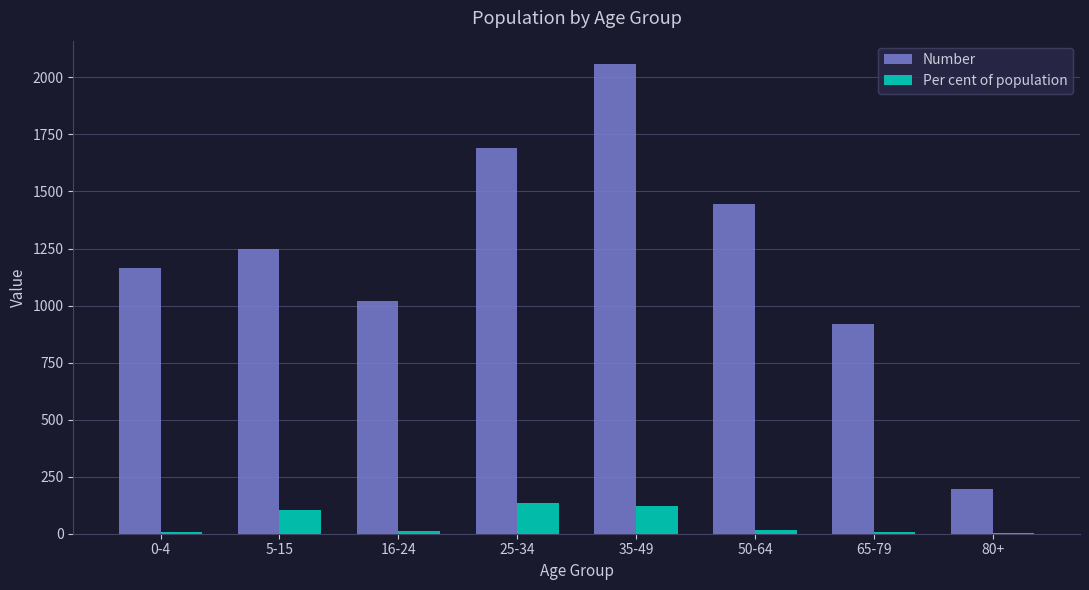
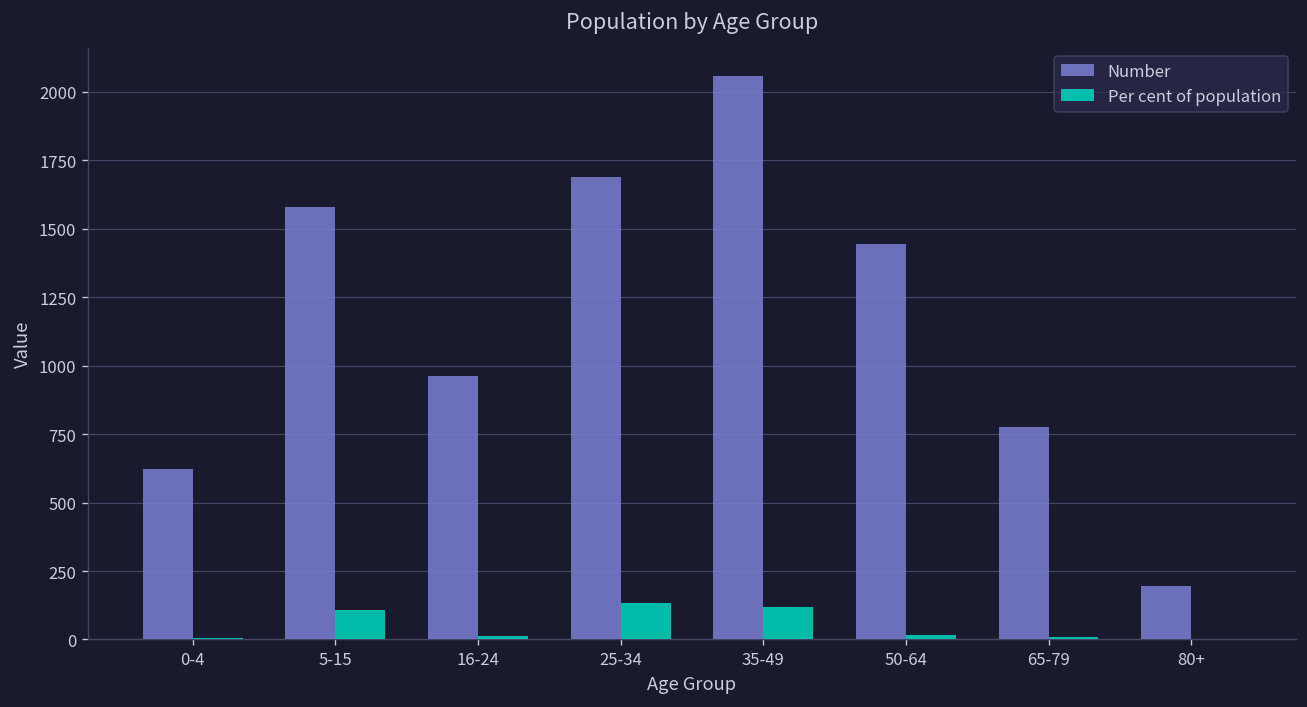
Number, 0-4: 1170 -> 620
Number, 5-15: 1250 -> 1580
Number, 16-24: 1020 -> 960
Number, 65-79: 920 -> 780
